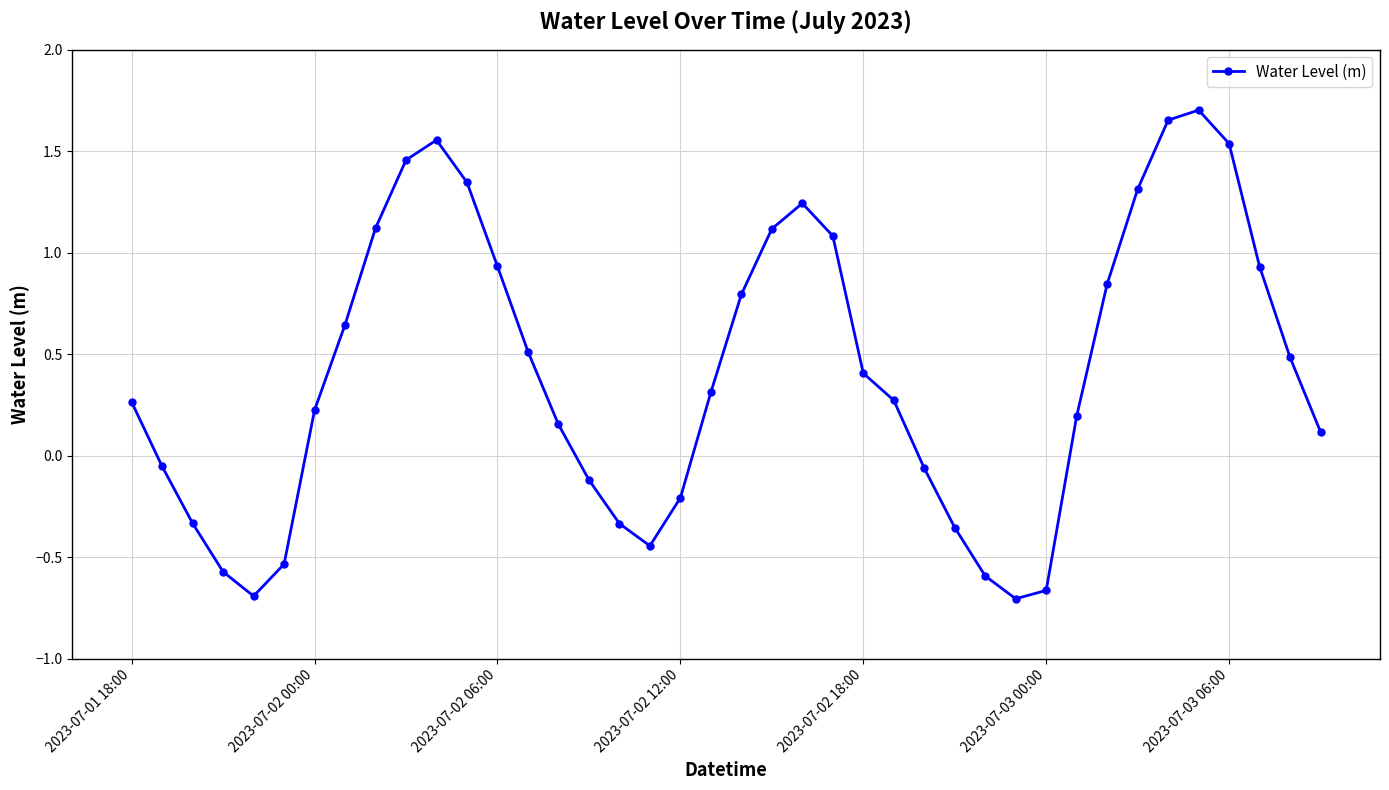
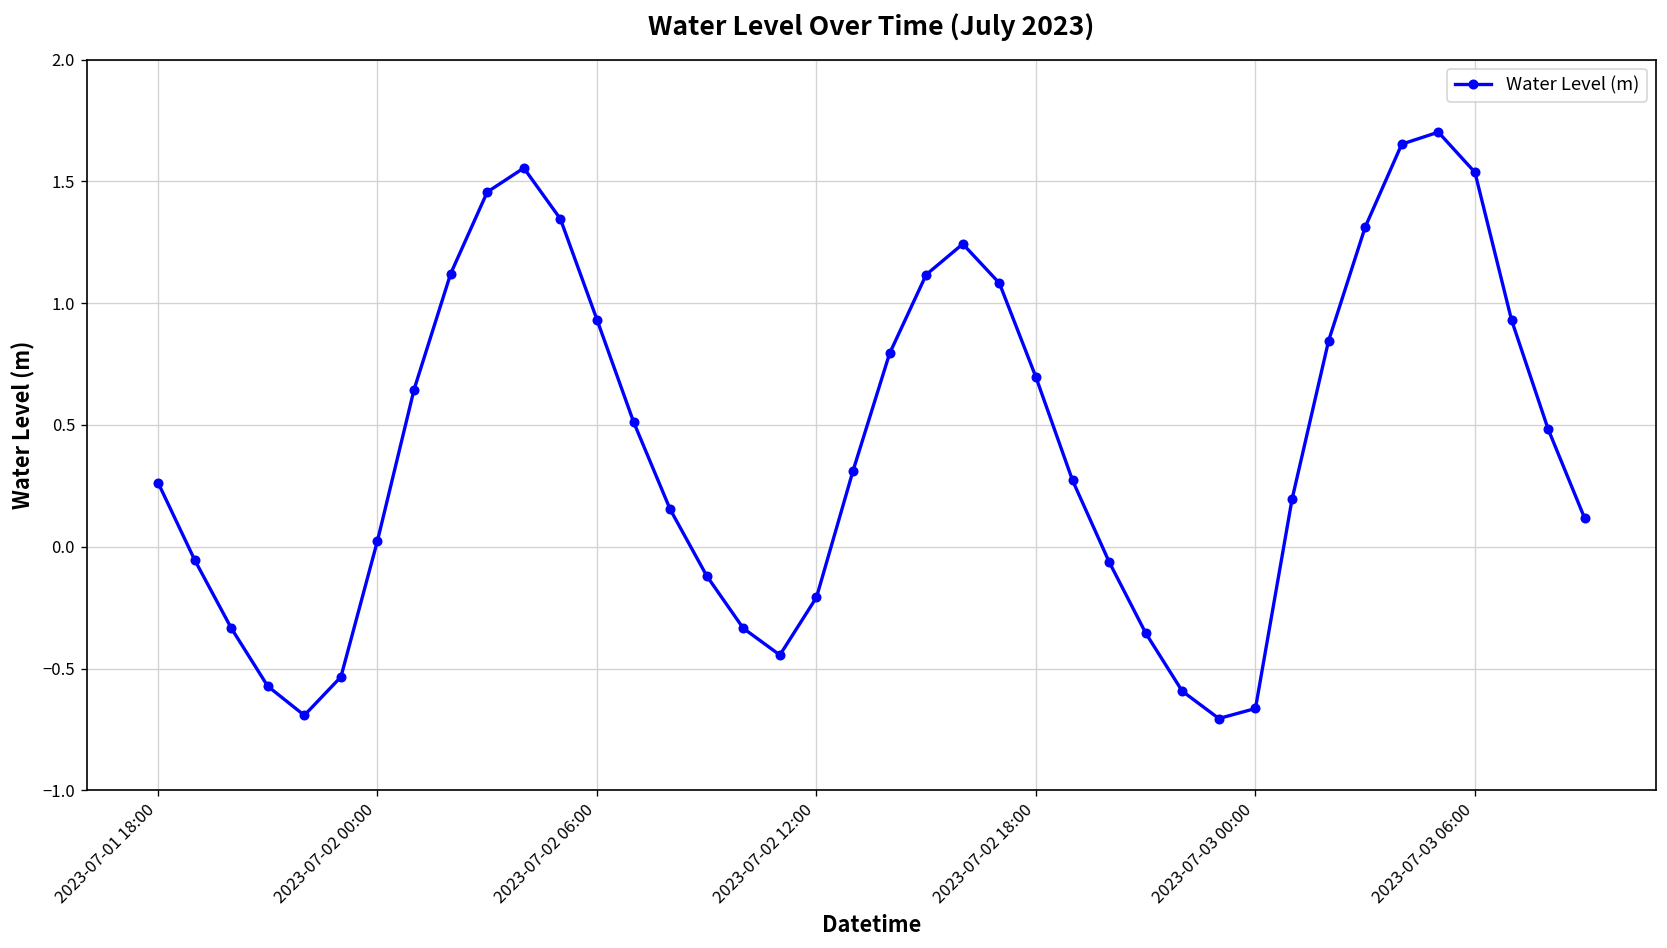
2023-07-02 00:00: 0.22 -> 0.02
2023-07-02 18:00: 0.41 -> 0.70
